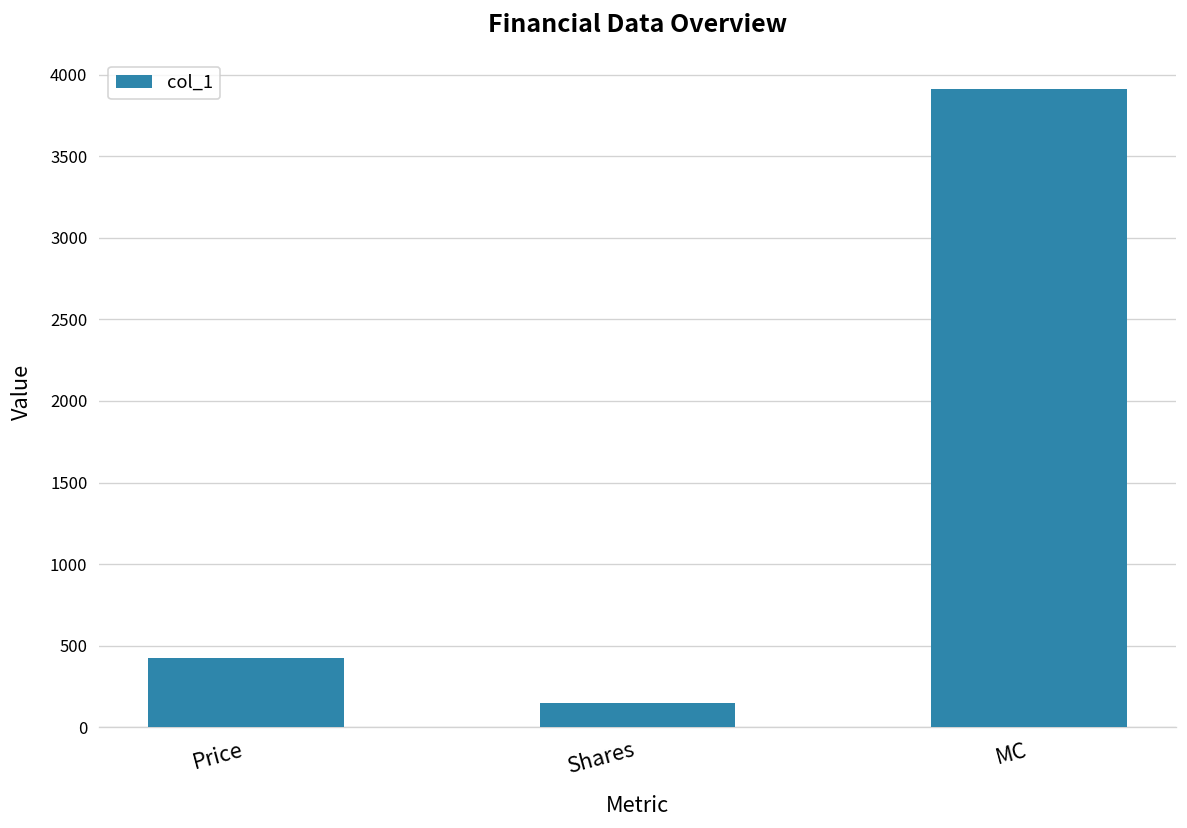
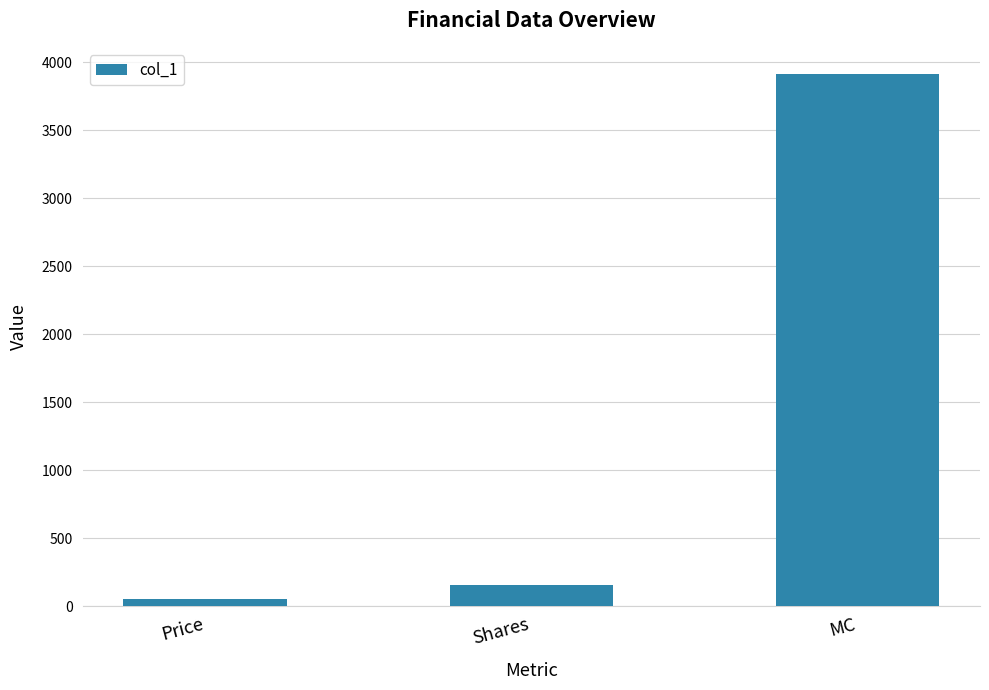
Price: 420 -> 50
